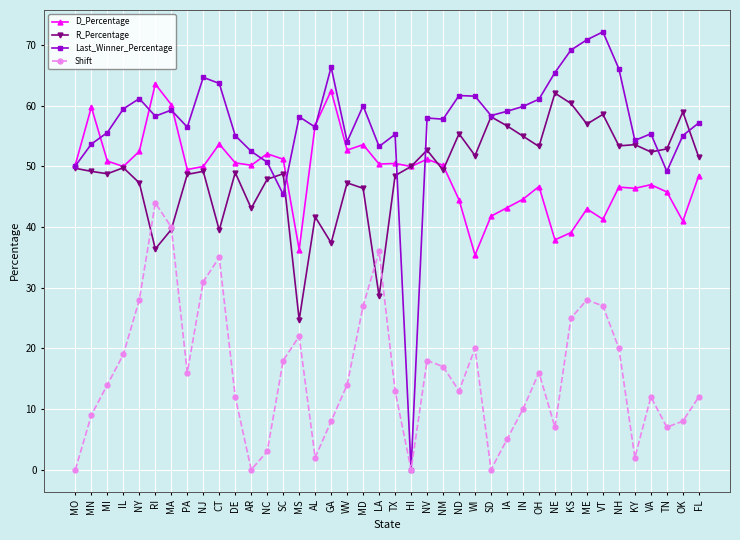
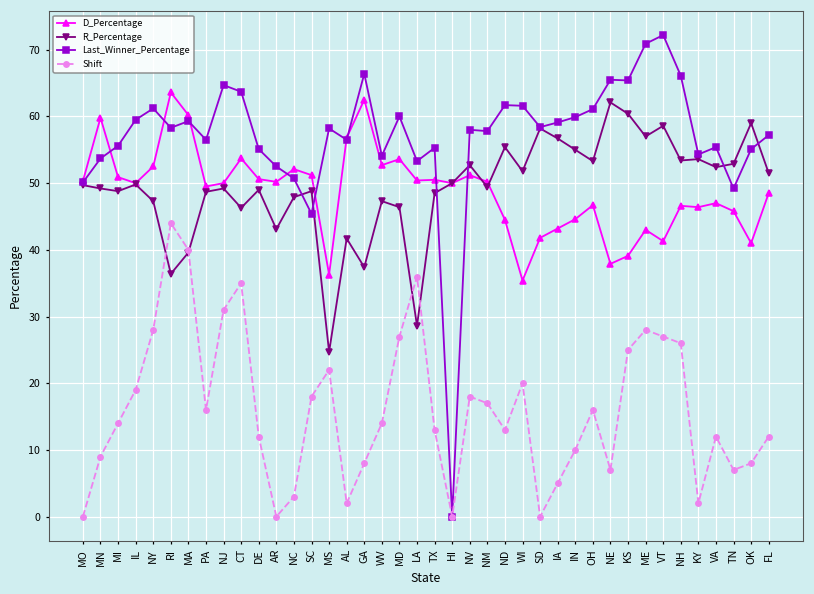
R_Percentage, CT: 40 -> 46
Last_Winner_Percentage, KS: 69 -> 65
Shift, NH: 20 -> 26
